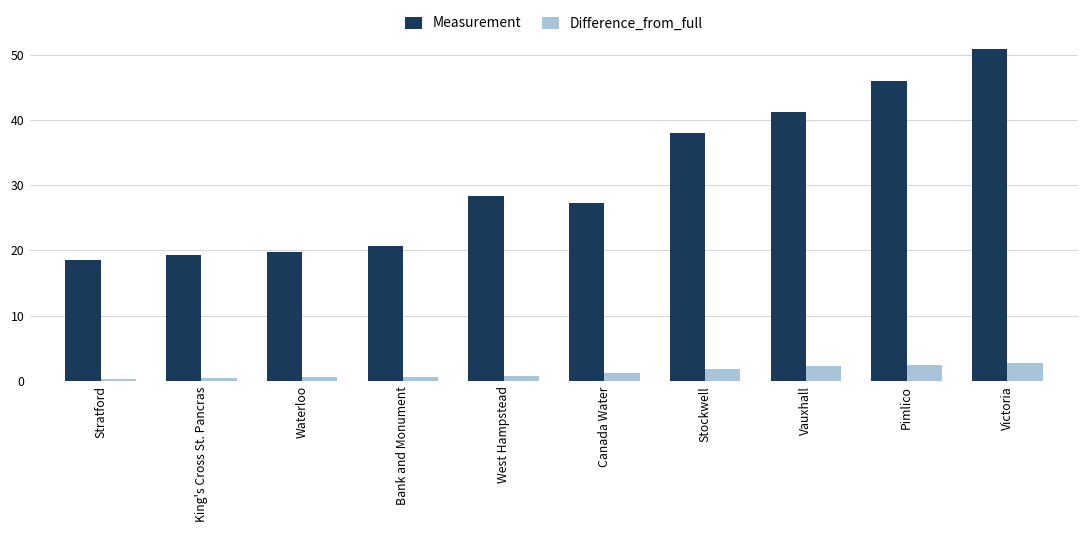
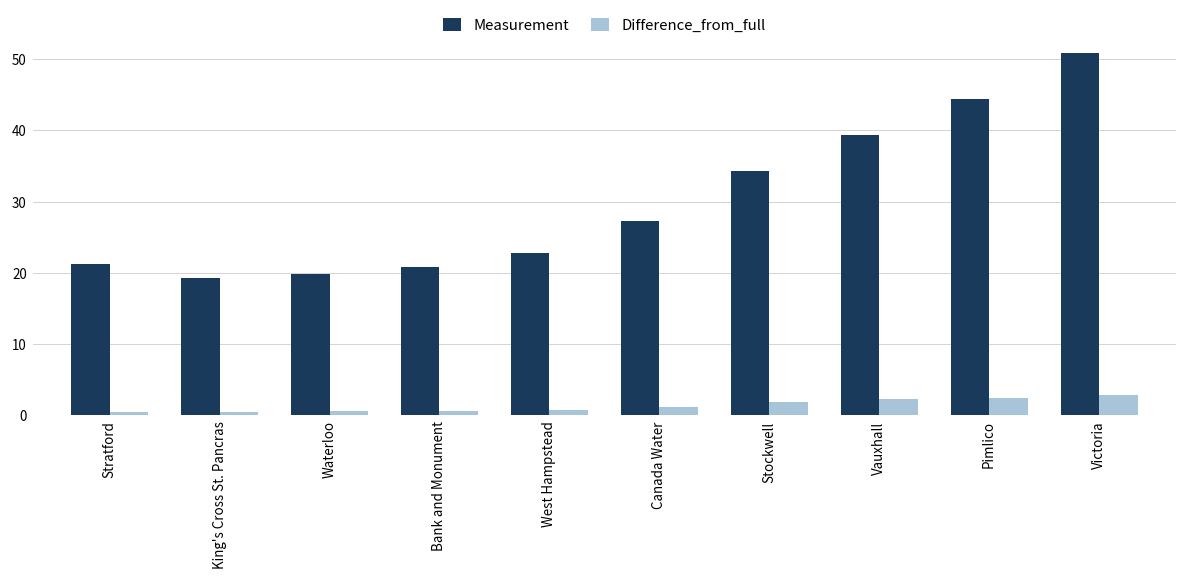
Measurement, Stratford: 19 -> 21
Measurement, West Hampstead: 28 -> 23
Measurement, Stockwell: 38 -> 34
Measurement, Vauxhall: 41 -> 39
Measurement, Pimlico: 46 -> 44
